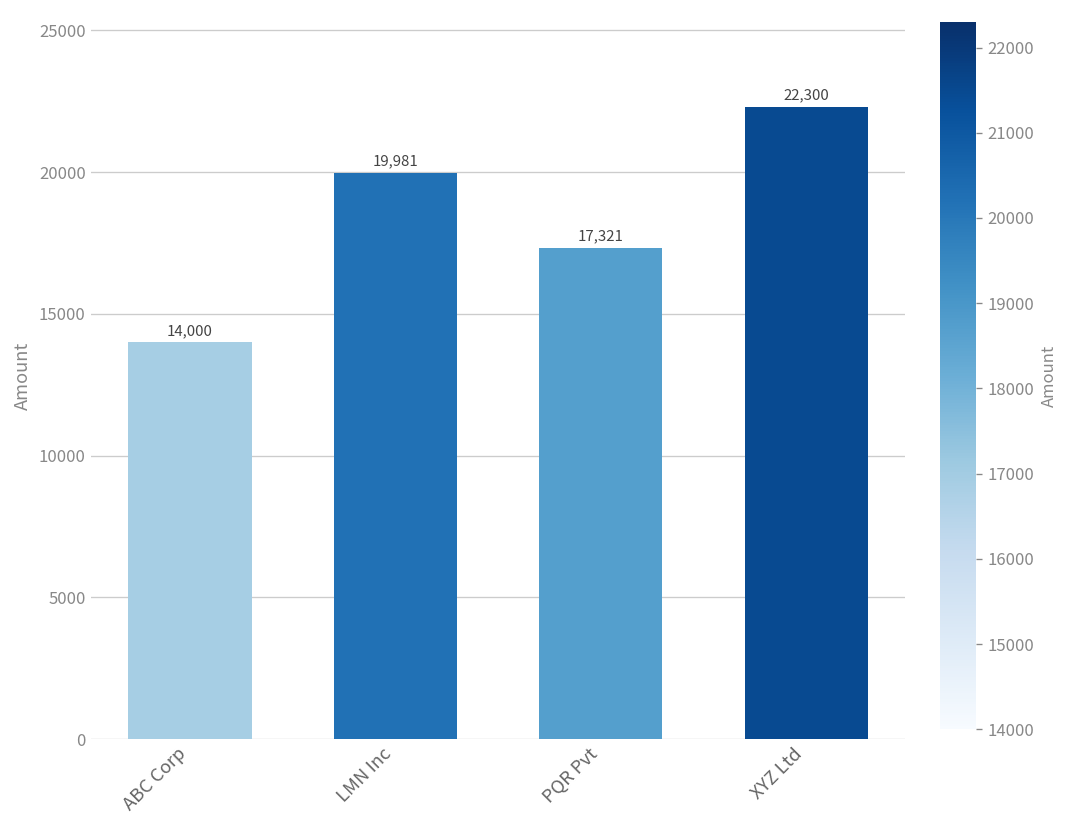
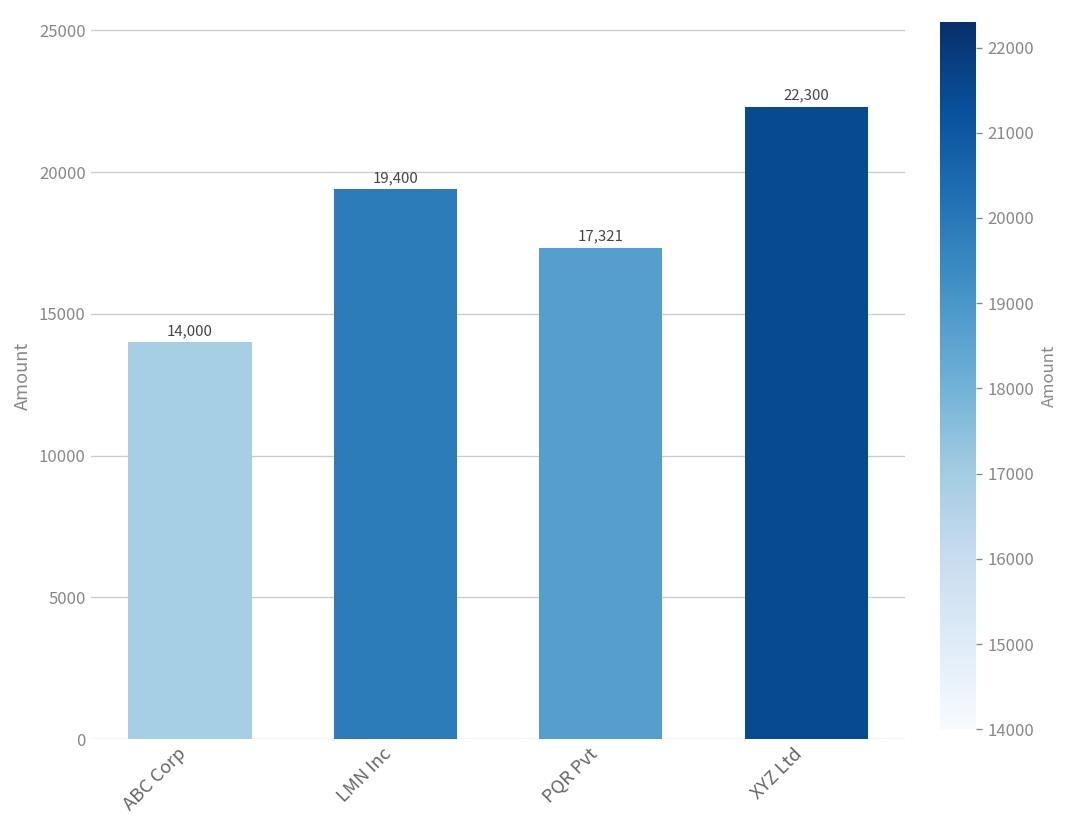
LMN Inc: 19,981 -> 19,400
